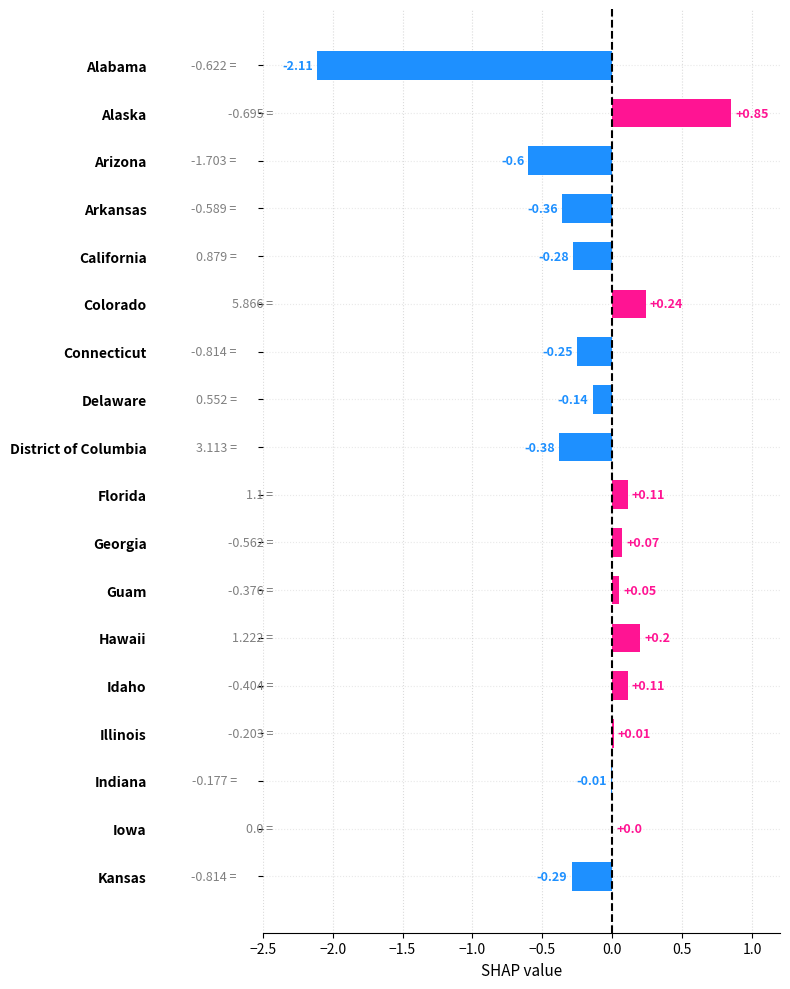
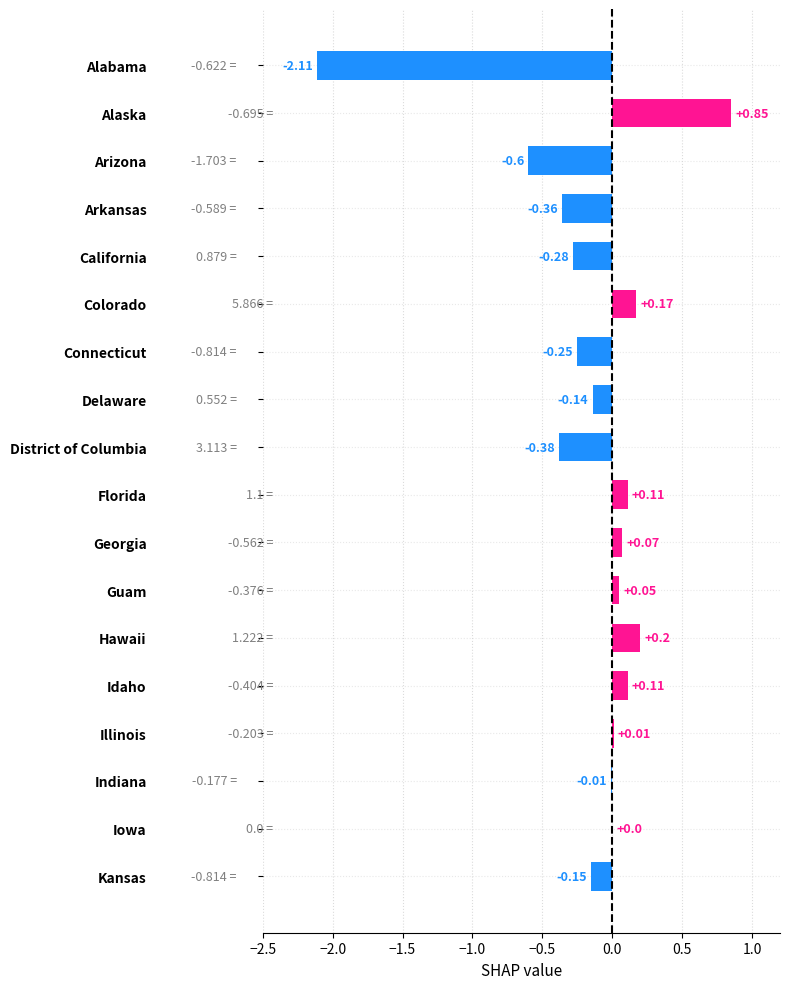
Colorado: +0.24 -> +0.17
Kansas: -0.29 -> -0.15
